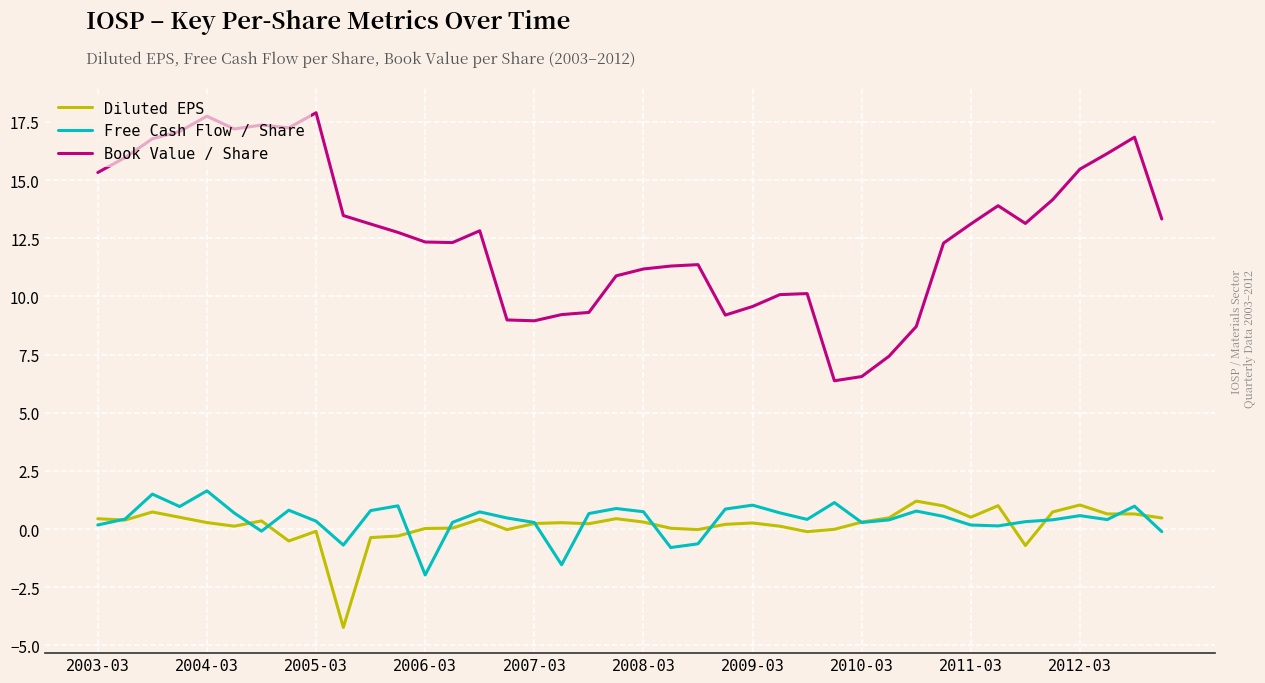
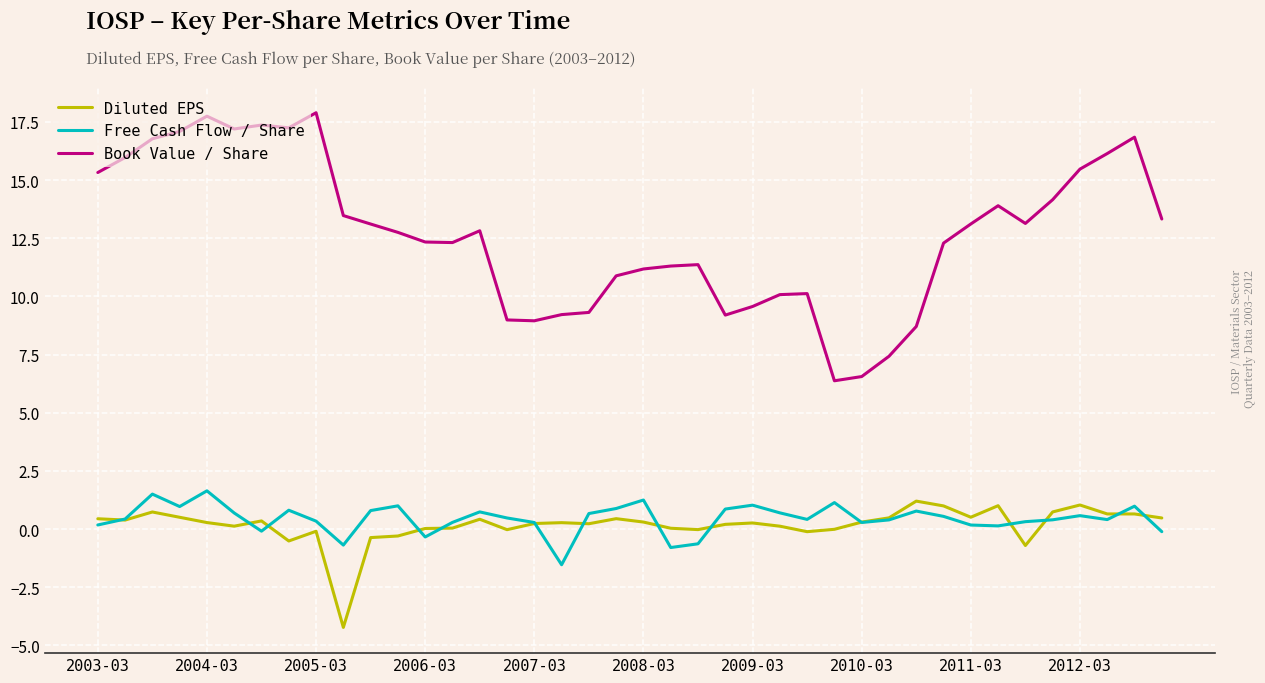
Free Cash Flow / Share, 2006-03: -2.0 -> -0.3
Free Cash Flow / Share, 2008-03: 0.7 -> 1.2
